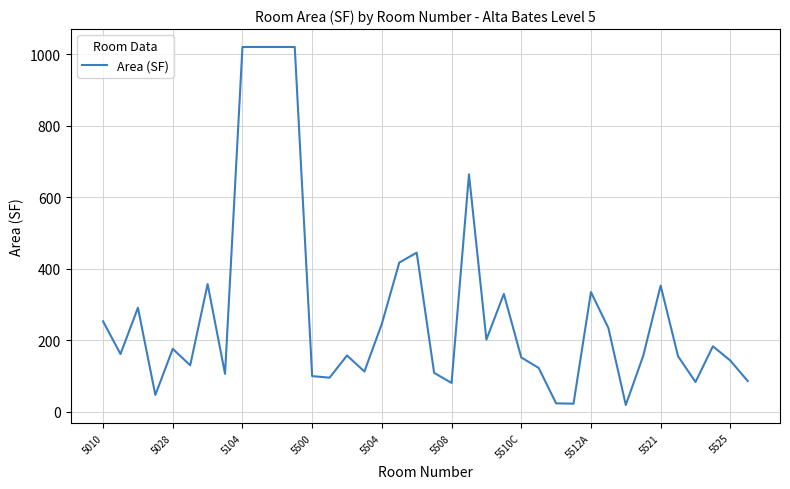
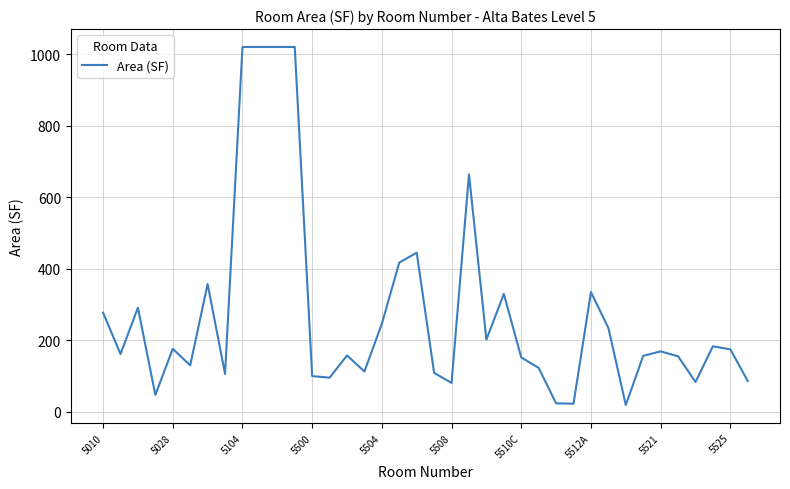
5010: 250 -> 280
5521: 350 -> 170
5525: 140 -> 170
